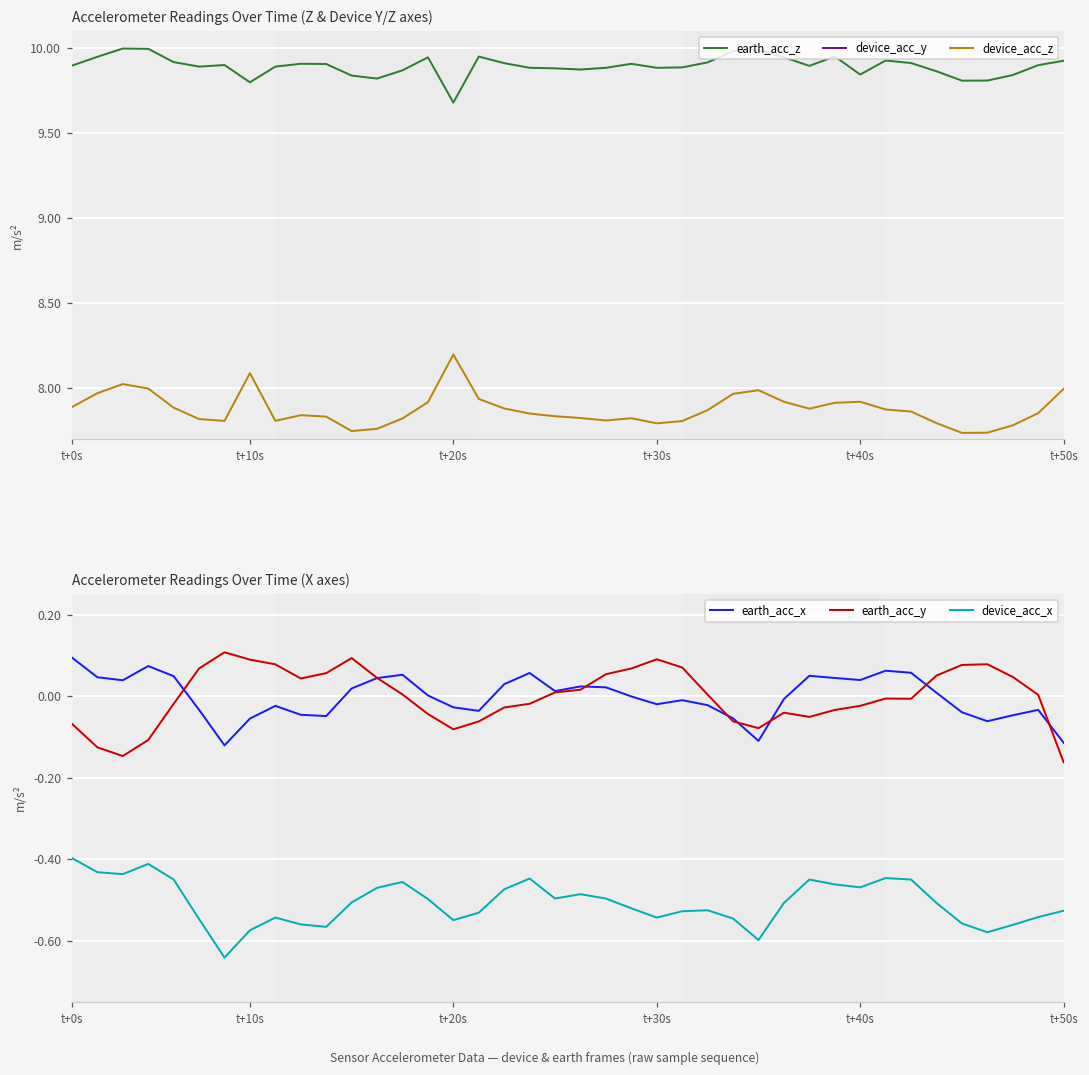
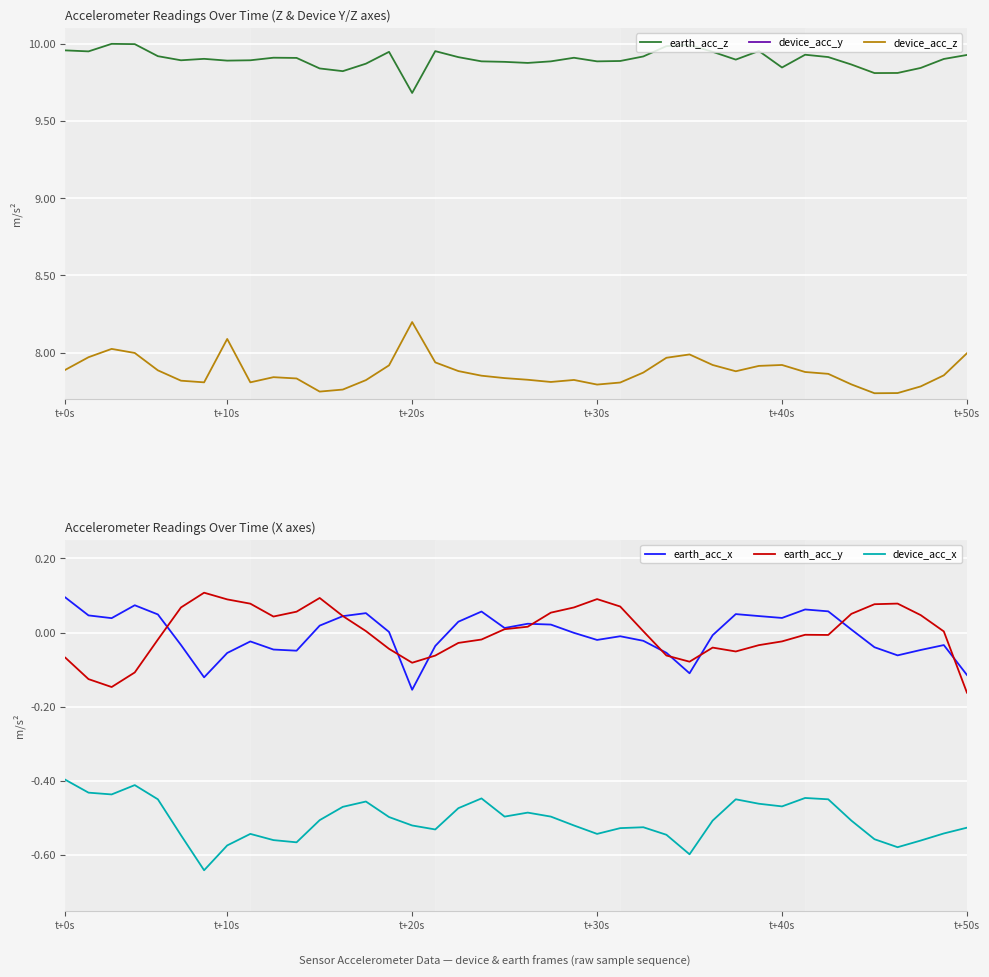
Accelerometer Readings Over Time (Z & Device Y/Z axes), earth_acc_z, t+0s: 9.90 -> 9.96
Accelerometer Readings Over Time (Z & Device Y/Z axes), earth_acc_z, t+10s: 9.80 -> 9.89
Accelerometer Readings Over Time (X axes), earth_acc_x, t+20s: -0.03 -> -0.15
Accelerometer Readings Over Time (X axes), device_acc_x, t+20s: -0.55 -> -0.52
